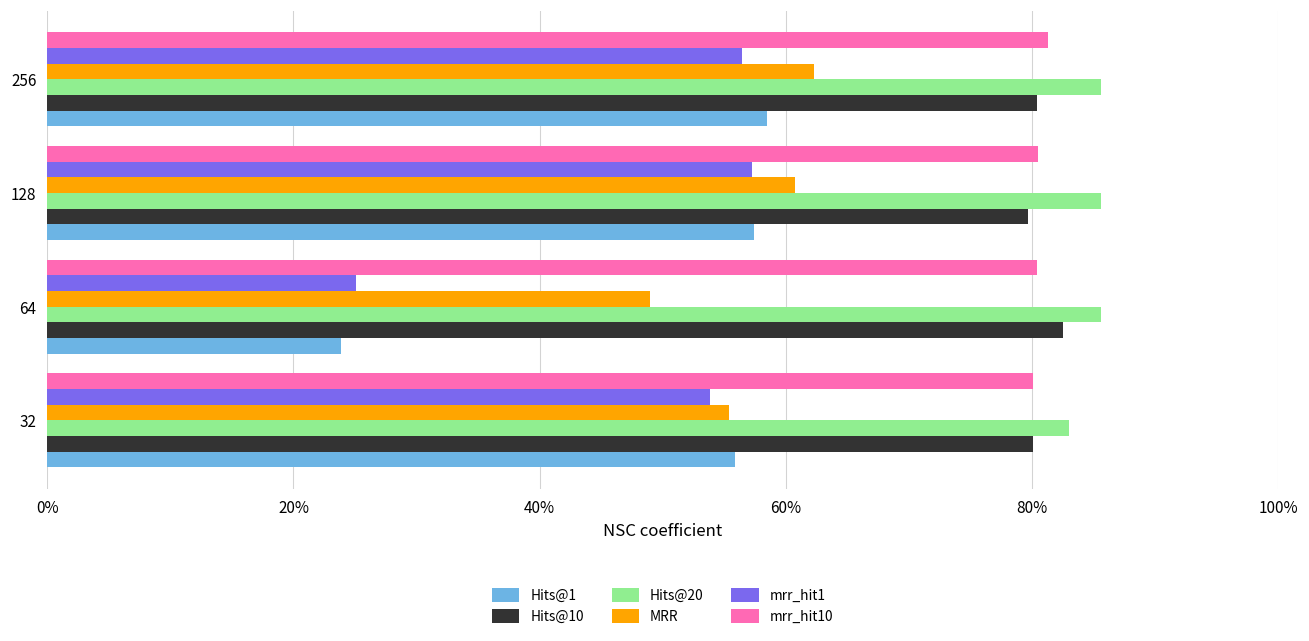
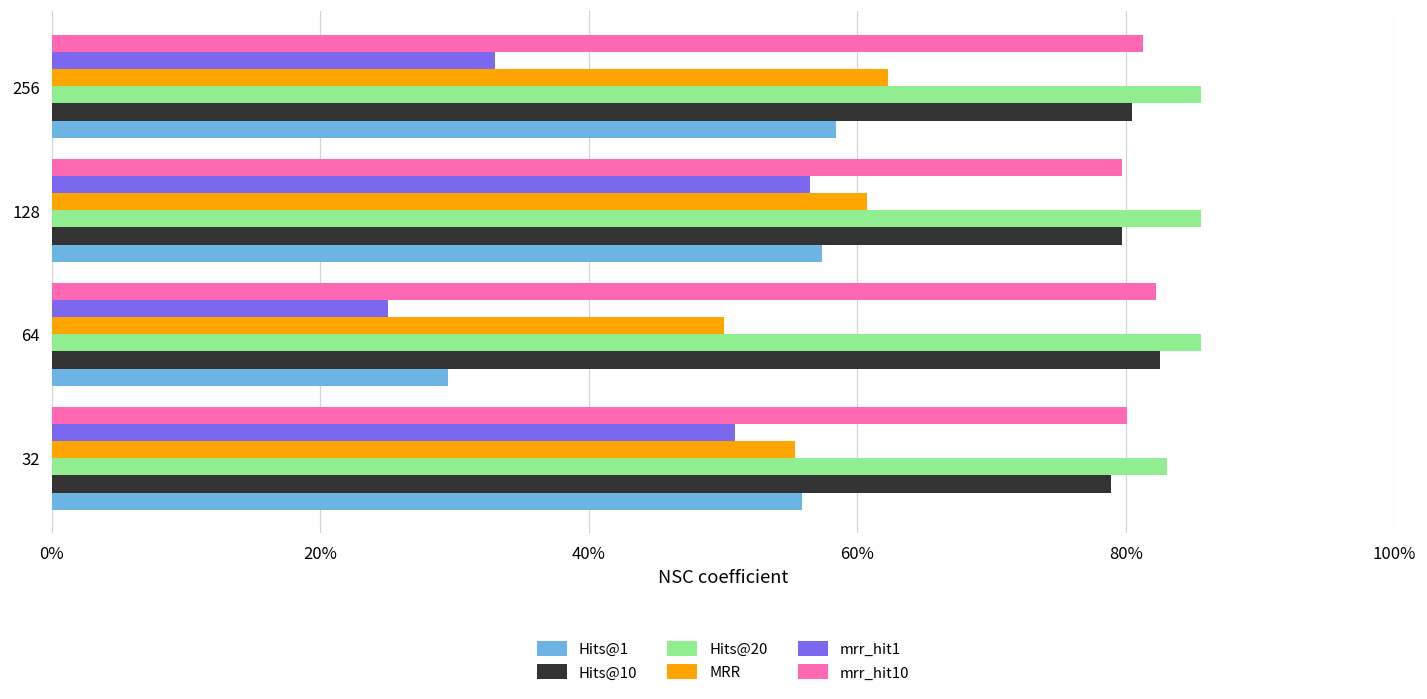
mrr_hit1, 256: 56.5% -> 33.0%
mrr_hit10, 128: 80.5% -> 79.7%
mrr_hit1, 128: 57.2% -> 56.5%
mrr_hit10, 64: 80.4% -> 82.3%
MRR, 64: 49.0% -> 50.1%
Hits@1, 64: 23.9% -> 29.5%
mrr_hit1, 32: 53.9% -> 50.9%
Hits@10, 32: 80.1% -> 78.9%
